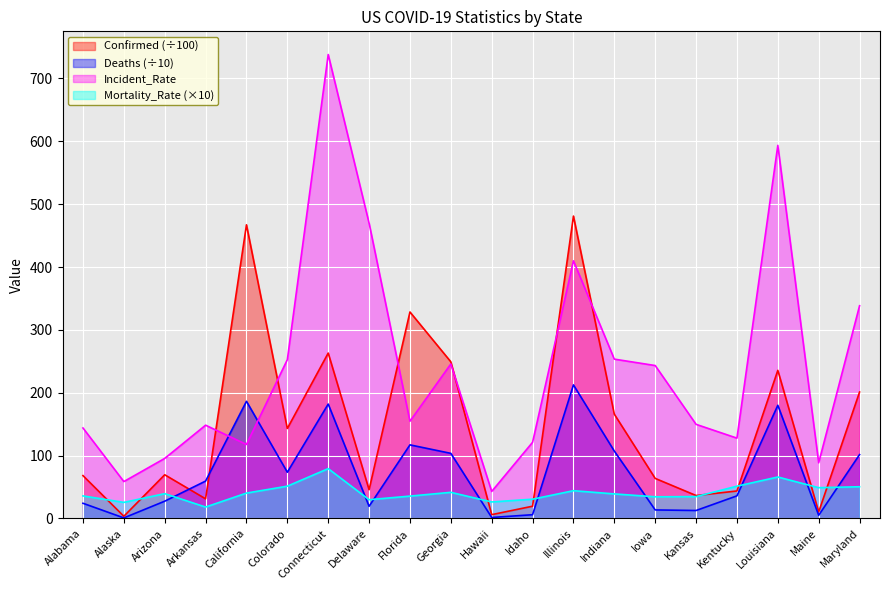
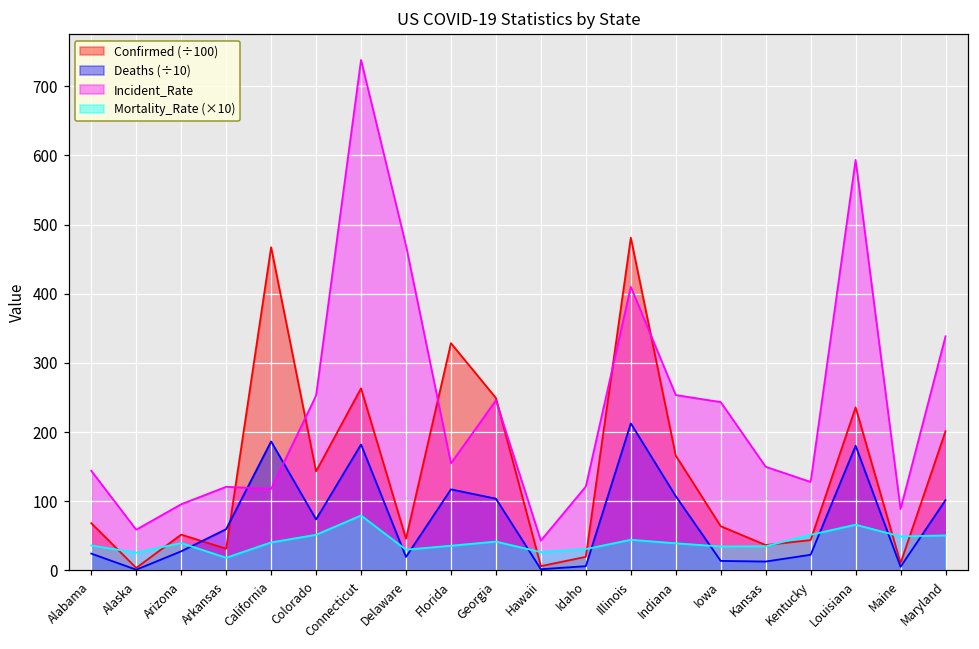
Confirmed (÷100), Arizona: 70 -> 50
Incident_Rate, Arkansas: 150 -> 120
Deaths (÷10), Kentucky: 40 -> 20
